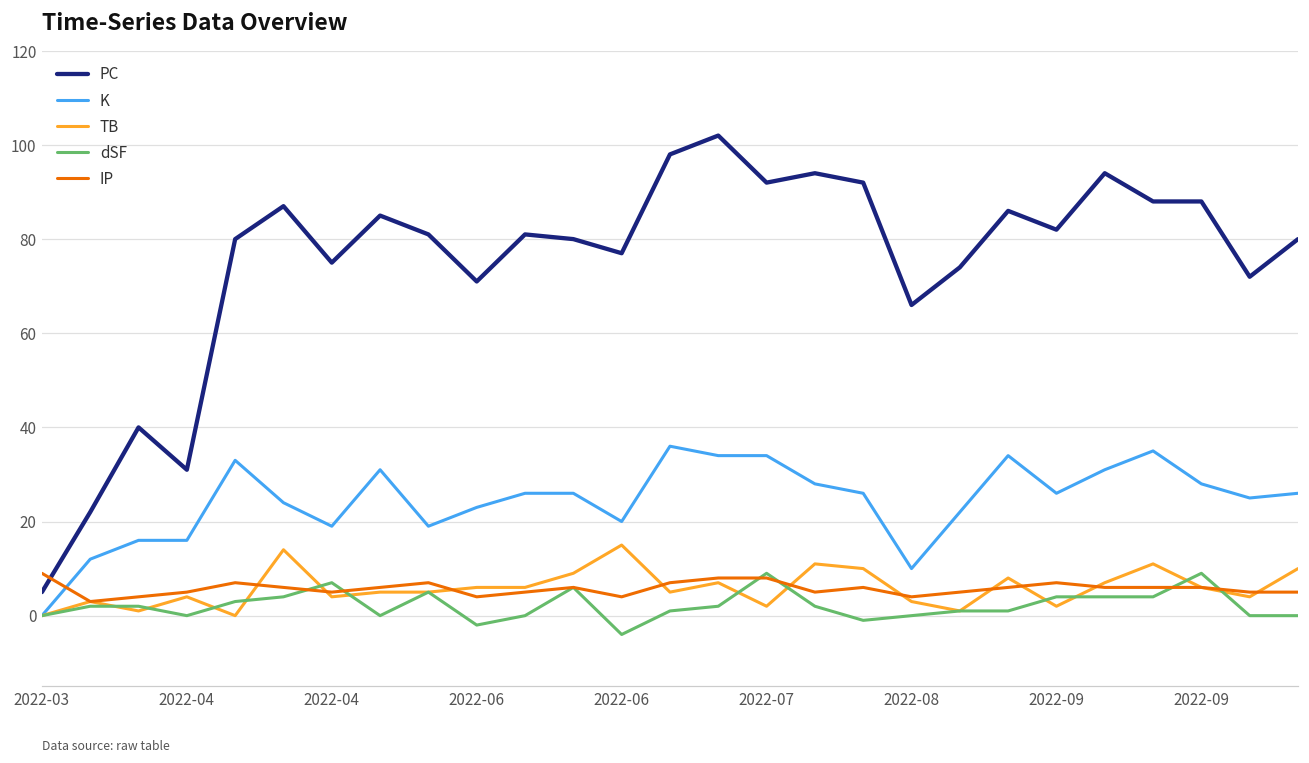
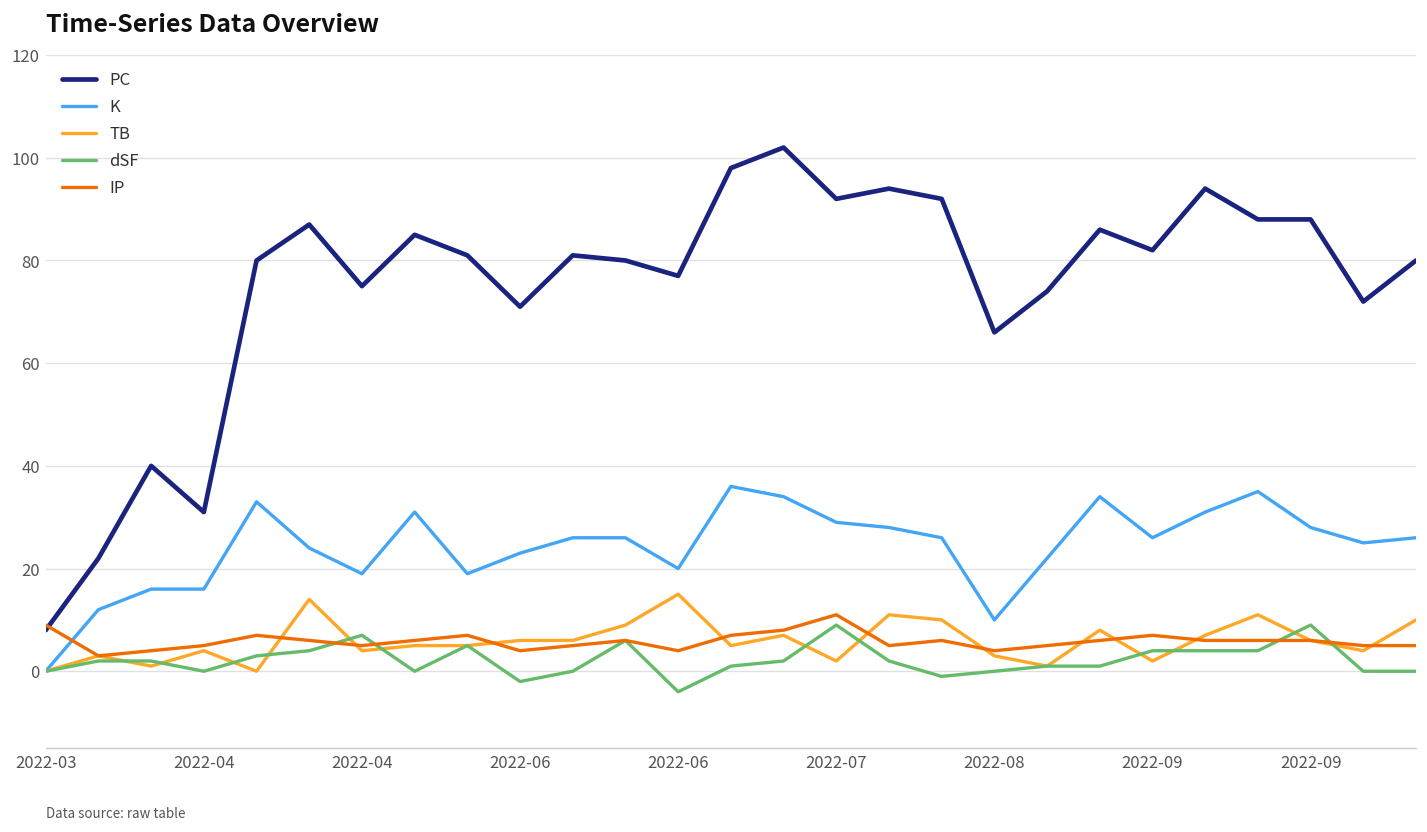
PC, 2022-03: 5 -> 8
K, 2022-07: 34 -> 29
IP, 2022-07: 8 -> 11
